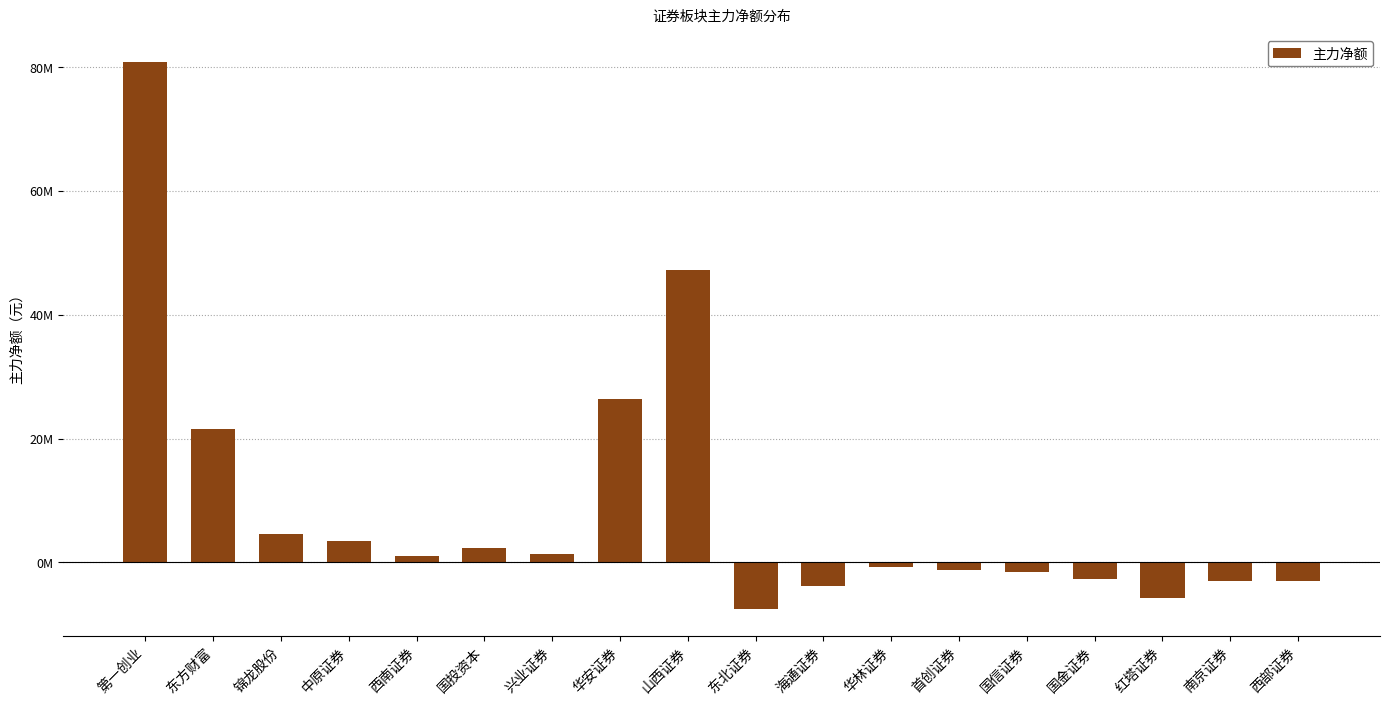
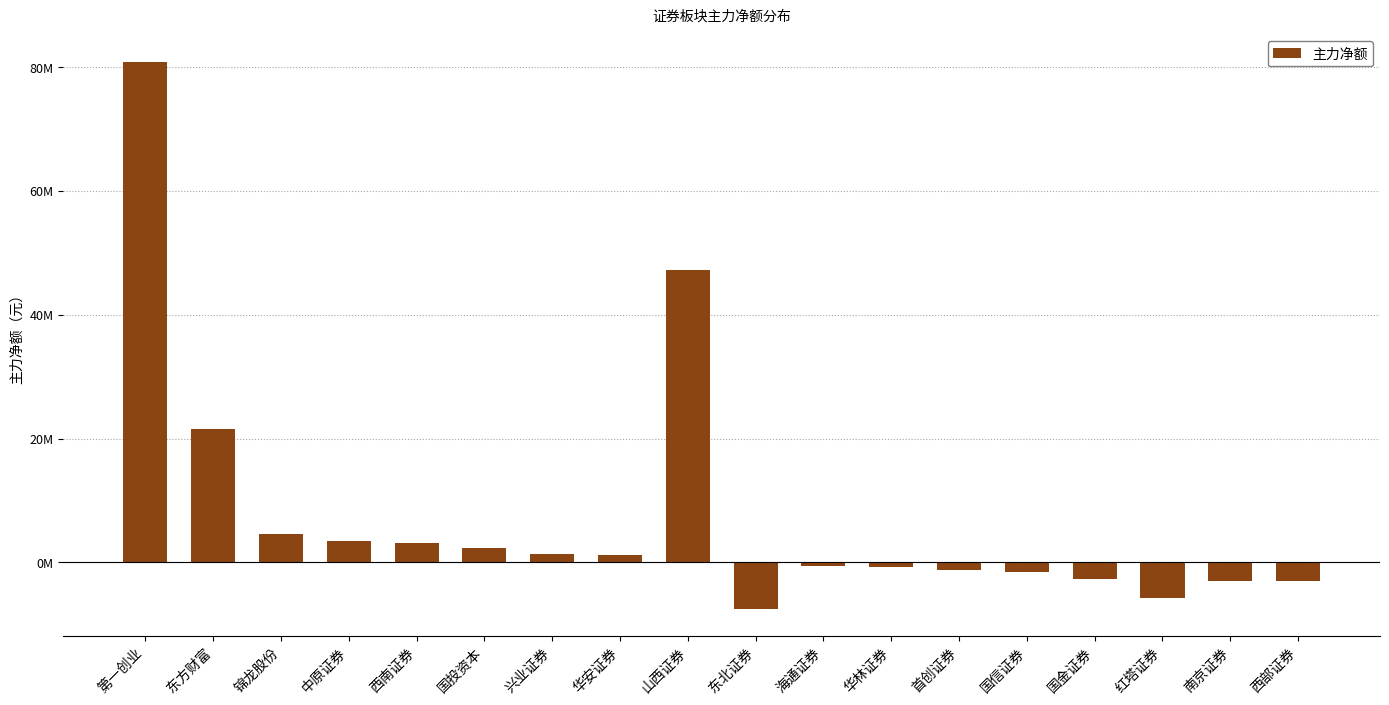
西南证券: 1000000 -> 3000000
华安证券: 26000000 -> 1000000
海通证券: -4000000 -> -1000000
